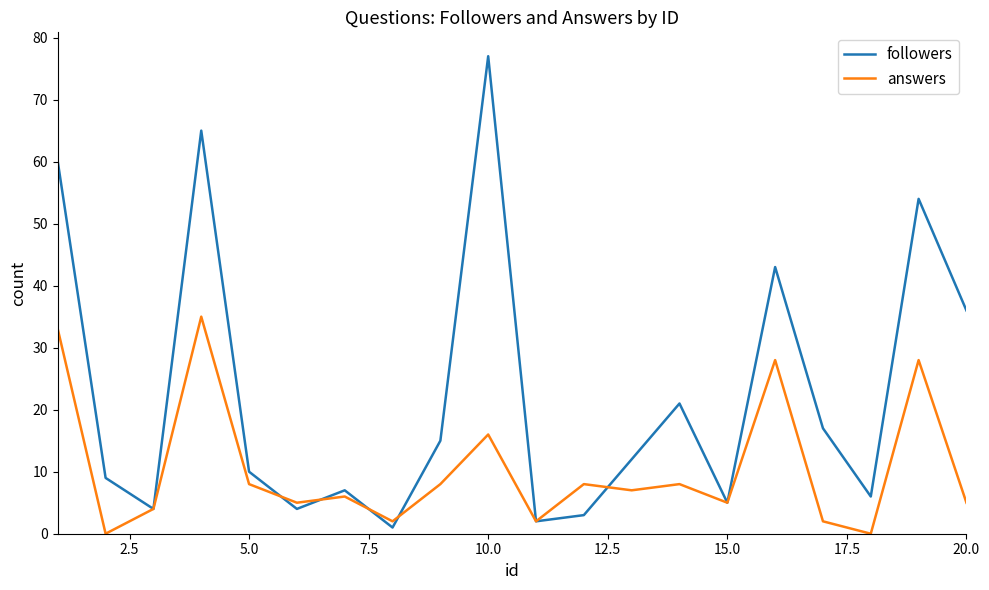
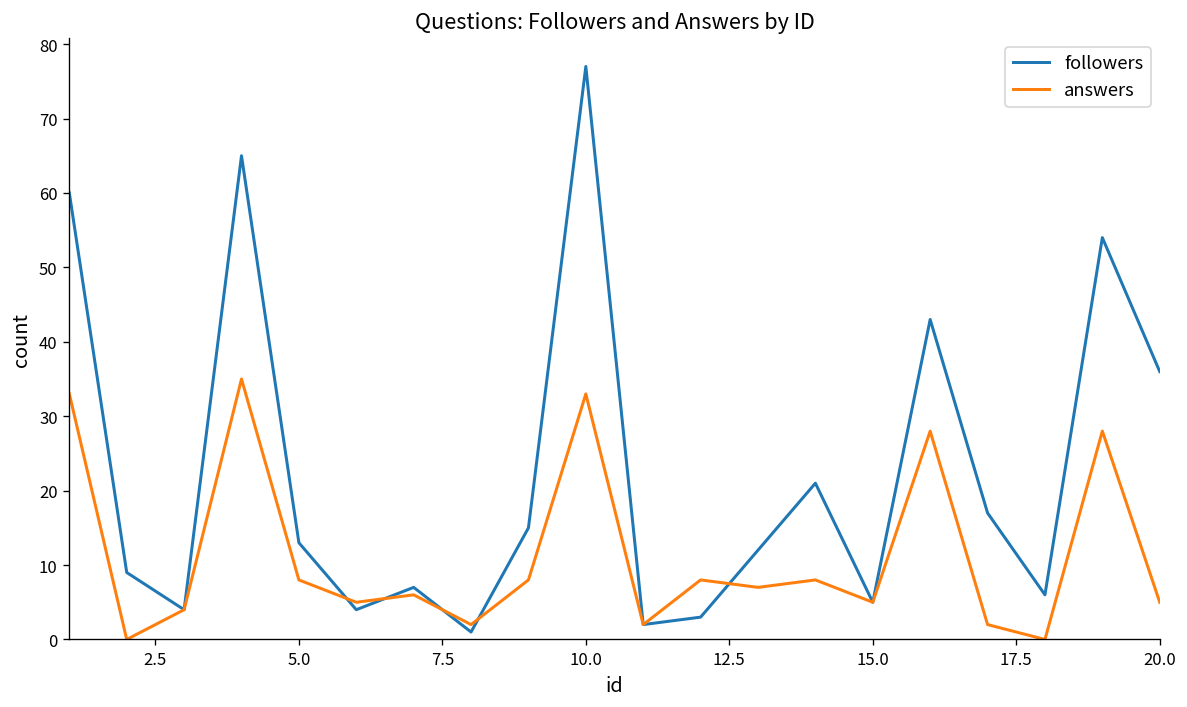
followers, 5.0: 10 -> 13
answers, 10.0: 16 -> 33
